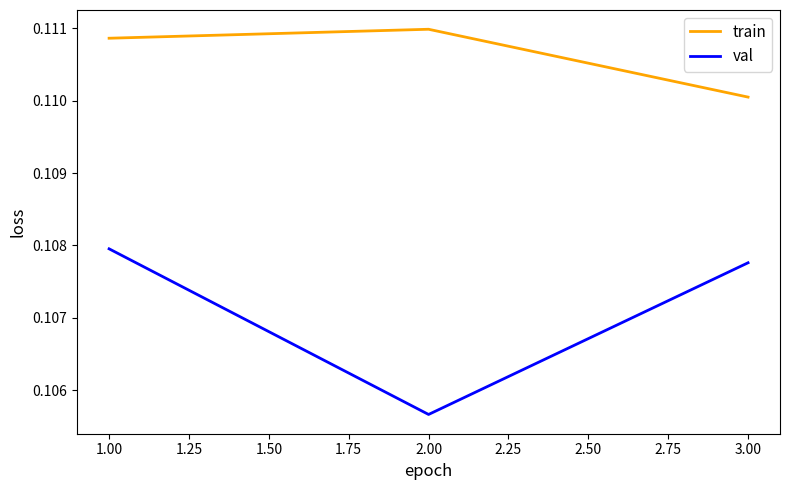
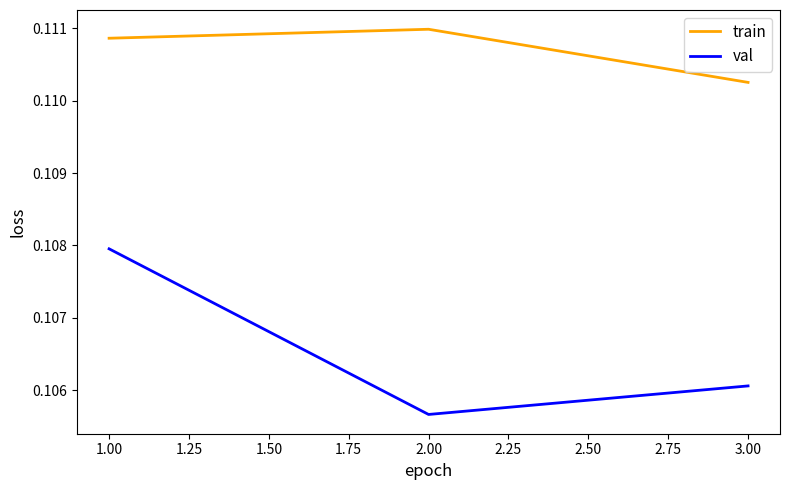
train, 3.00: 0.1100 -> 0.1103
val, 3.00: 0.1078 -> 0.1061
